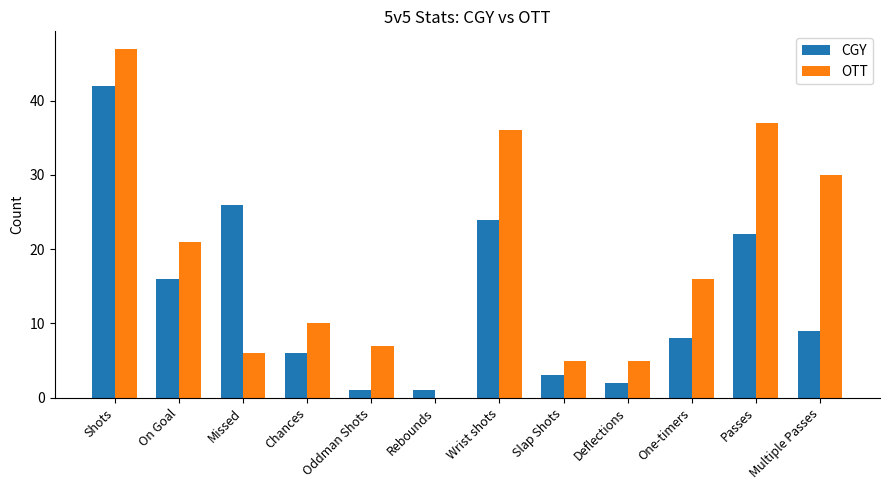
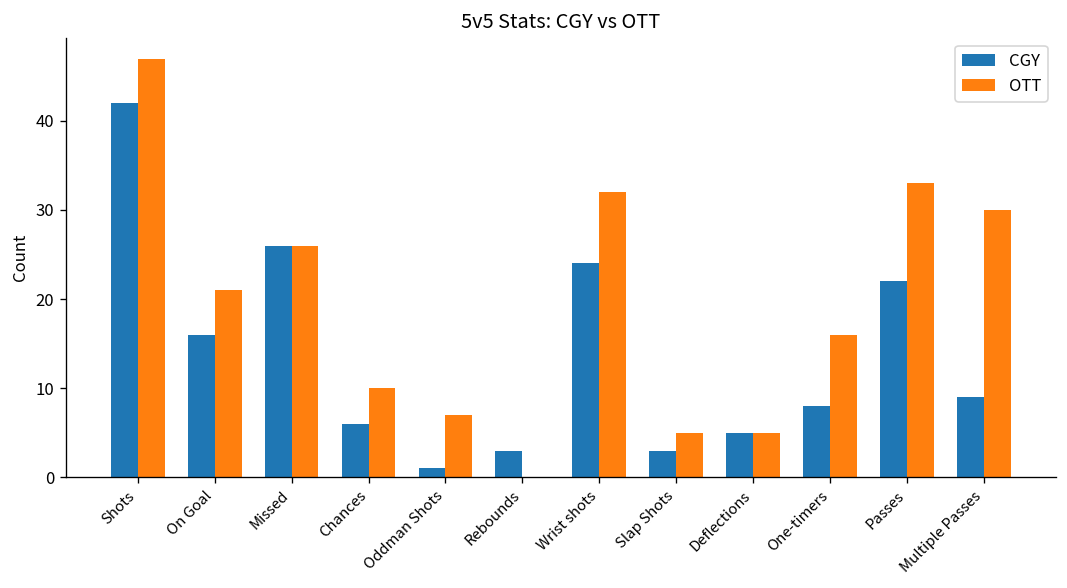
OTT, Missed: 6 -> 26
CGY, Rebounds: 1 -> 3
OTT, Wrist shots: 36 -> 32
CGY, Deflections: 2 -> 5
OTT, Passes: 37 -> 33
